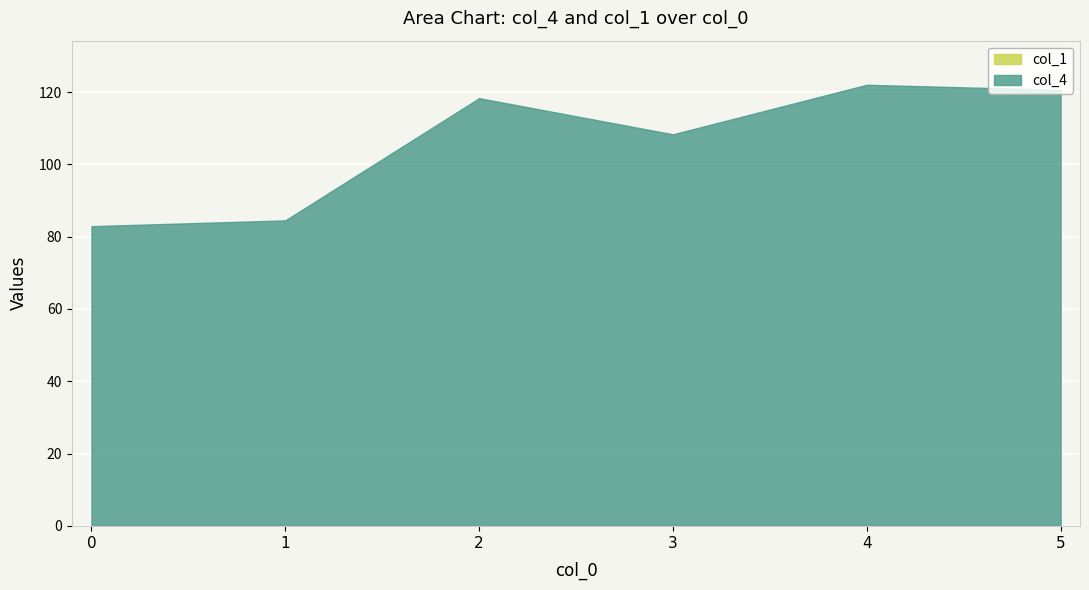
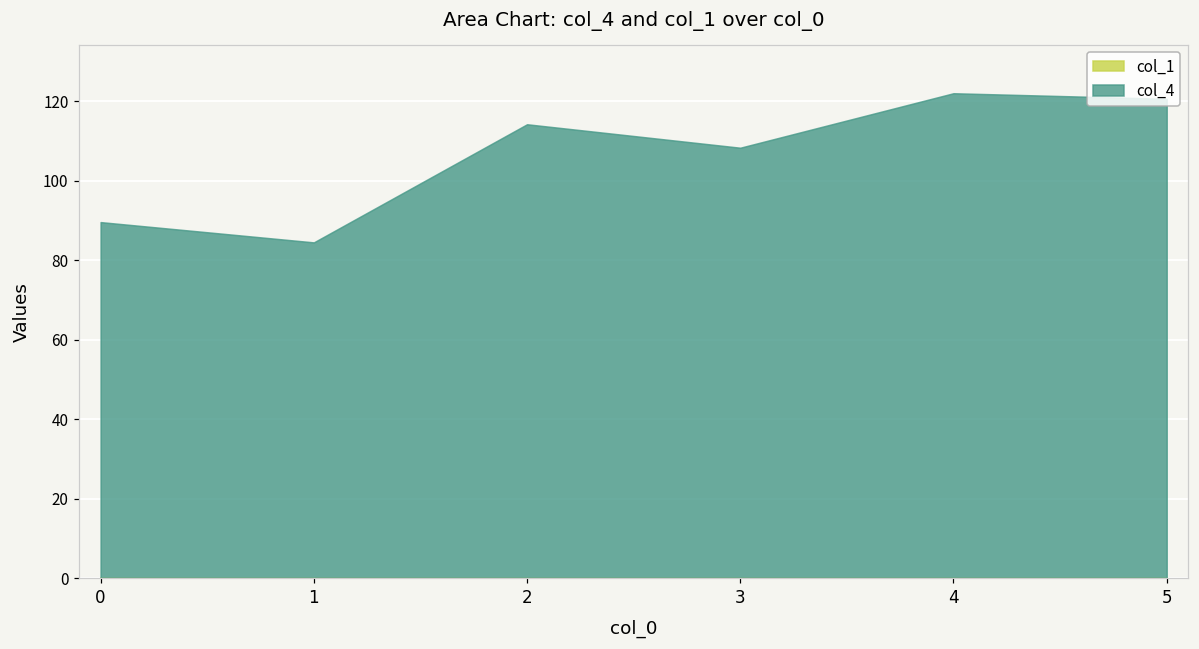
col_4, 0: 83 -> 90
col_4, 2: 118 -> 114
